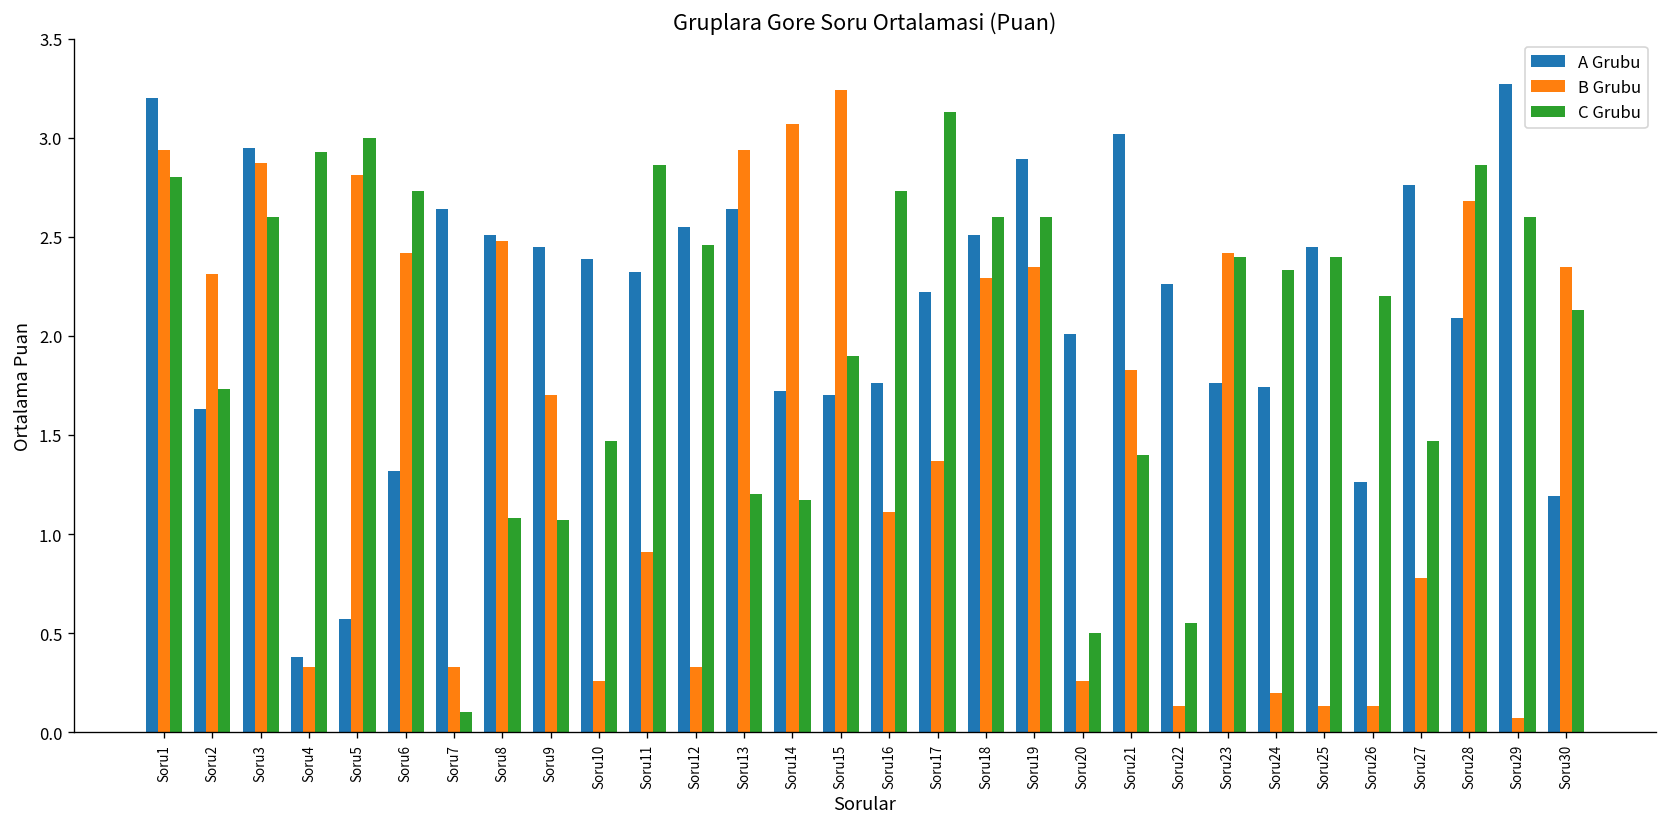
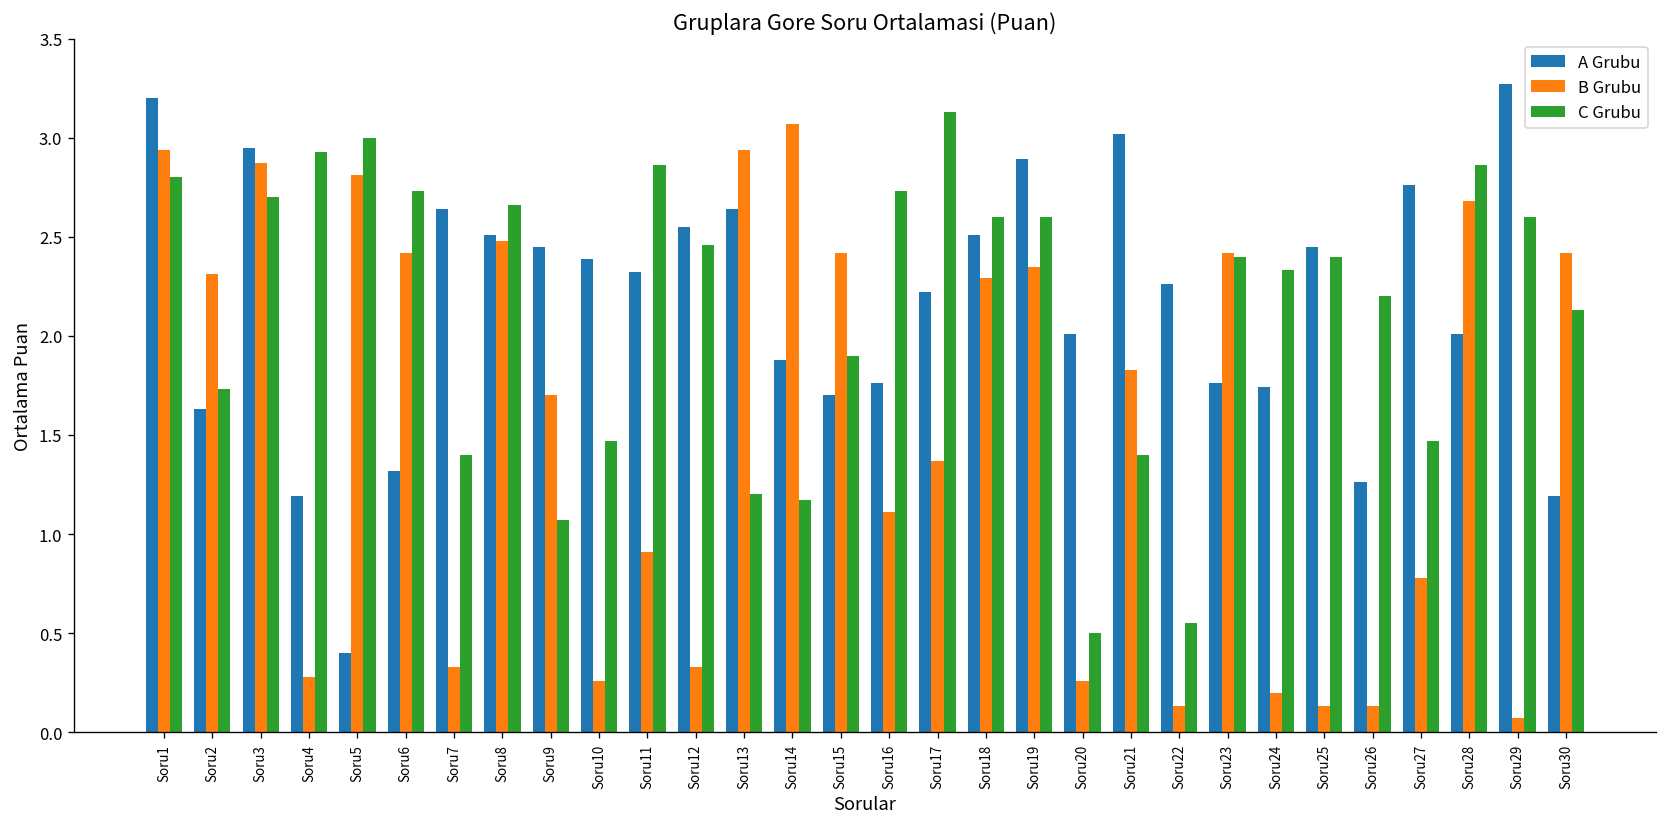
C Grubu, Soru3: 2.6 -> 2.7
A Grubu, Soru4: 0.38 -> 1.19
B Grubu, Soru4: 0.33 -> 0.28
A Grubu, Soru5: 0.57 -> 0.40
C Grubu, Soru7: 0.1 -> 1.4
C Grubu, Soru8: 1.08 -> 2.66
A Grubu, Soru14: 1.72 -> 1.88
B Grubu, Soru15: 3.24 -> 2.42
A Grubu, Soru28: 2.09 -> 2.01
B Grubu, Soru30: 2.35 -> 2.42
